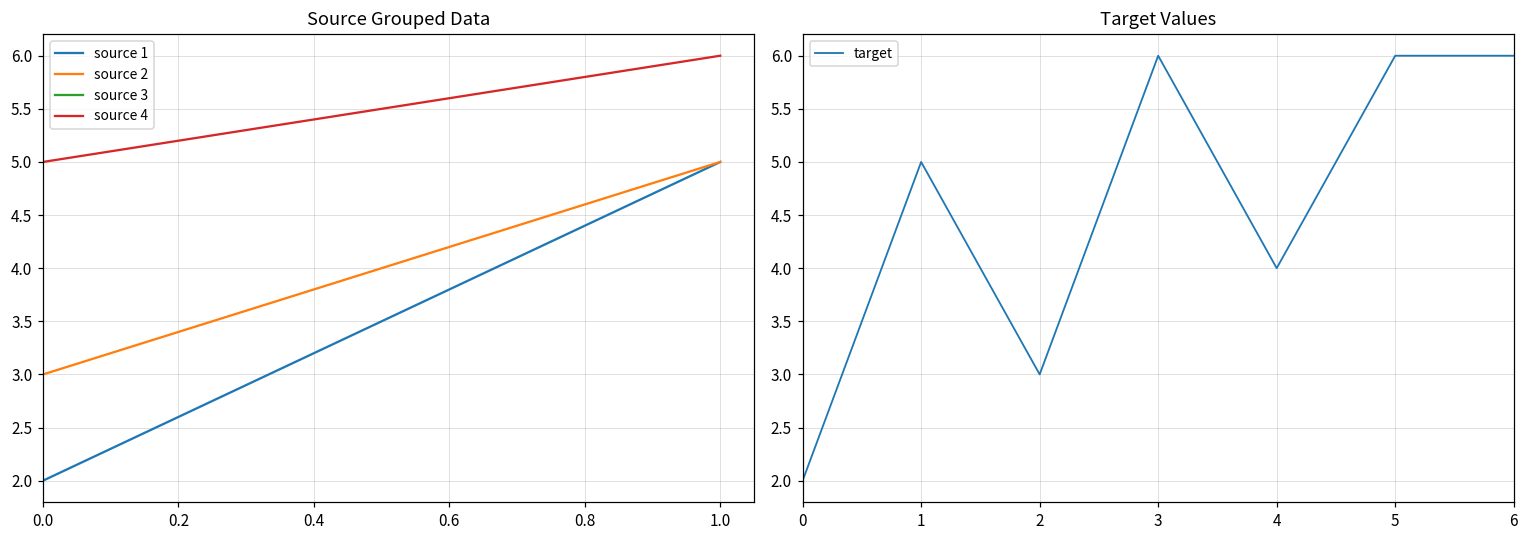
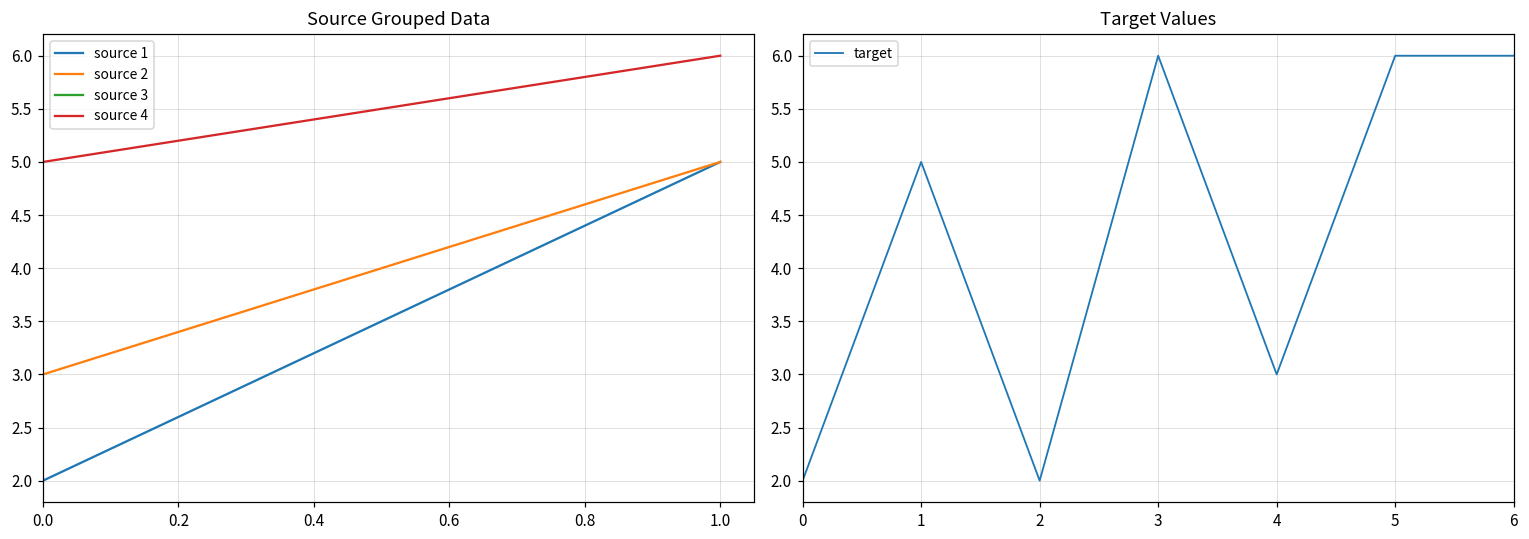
Target Values, 2: 3 -> 2
Target Values, 4: 4 -> 3
